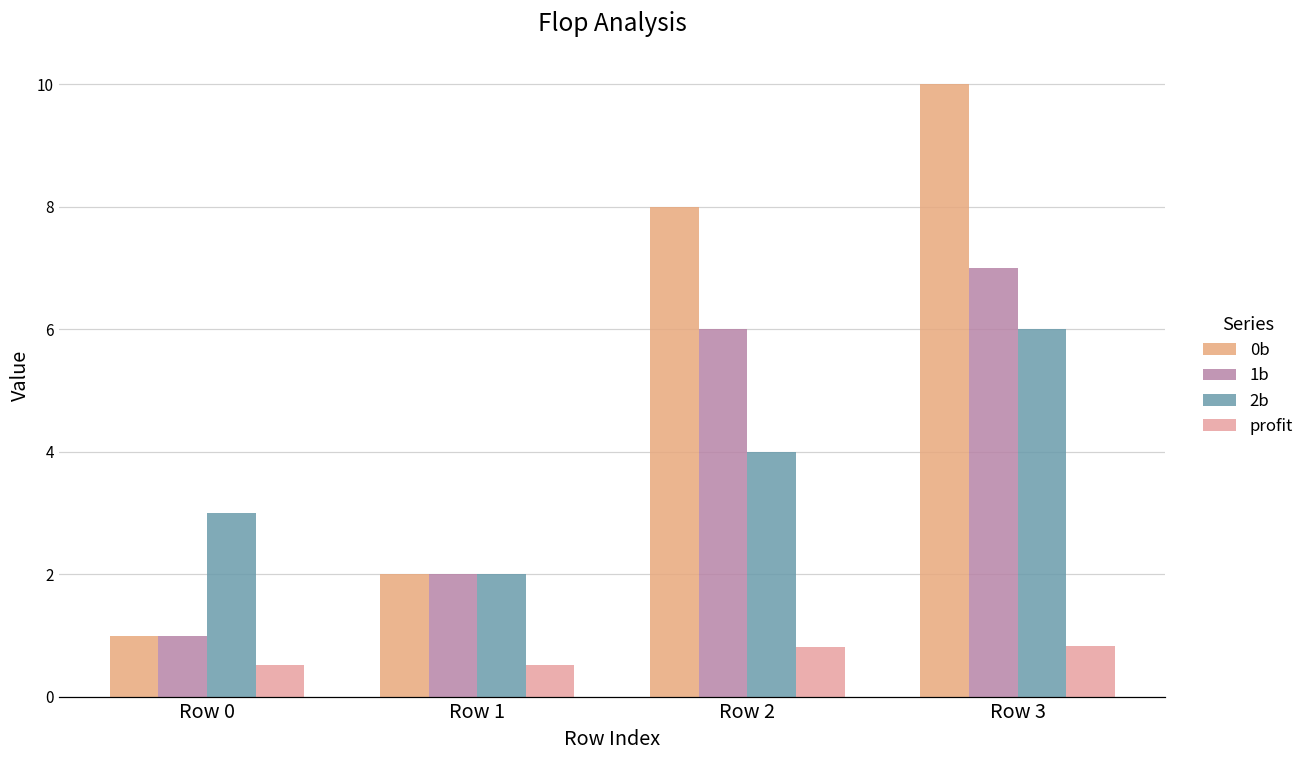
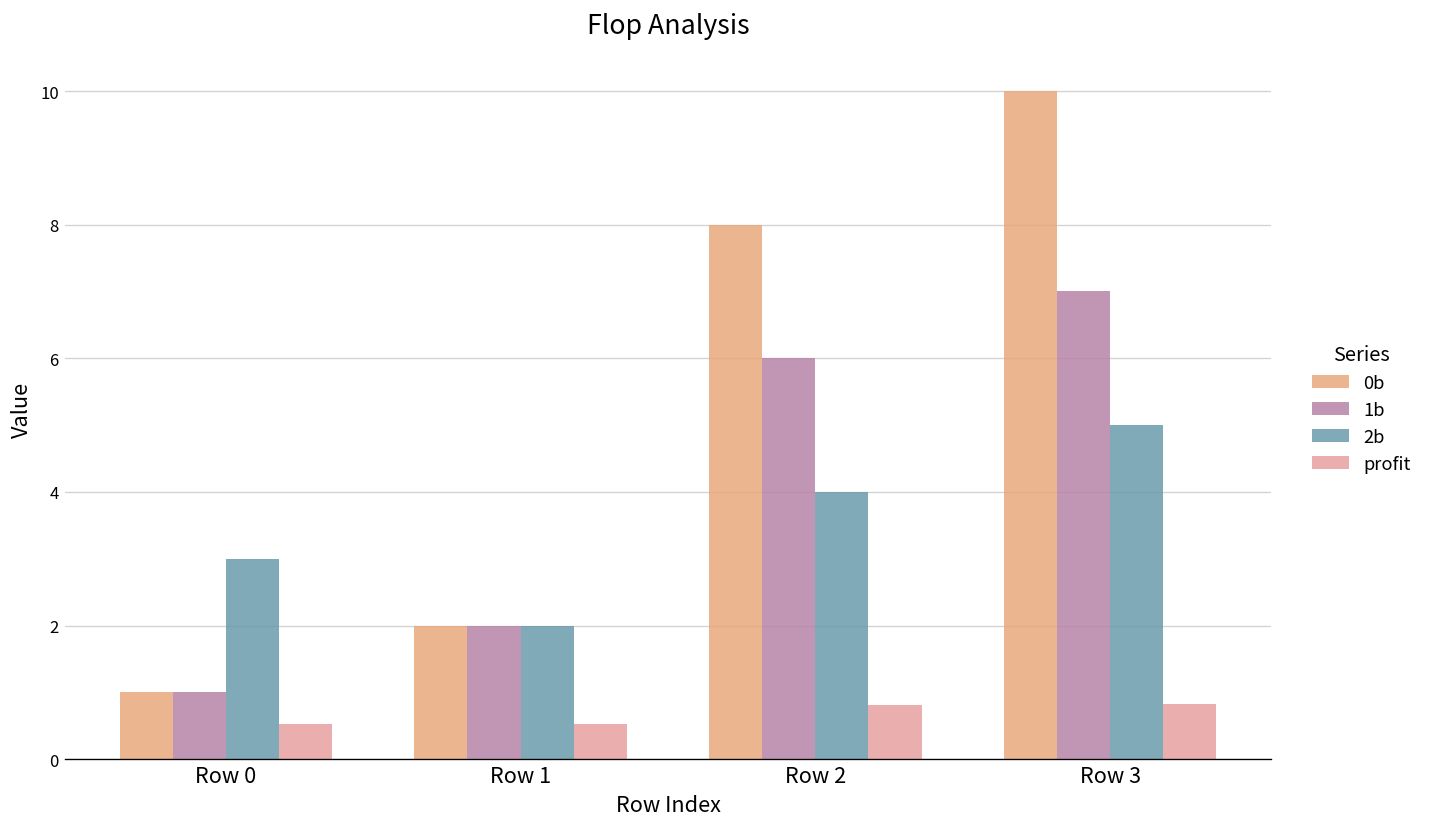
2b, Row 3: 6 -> 5
